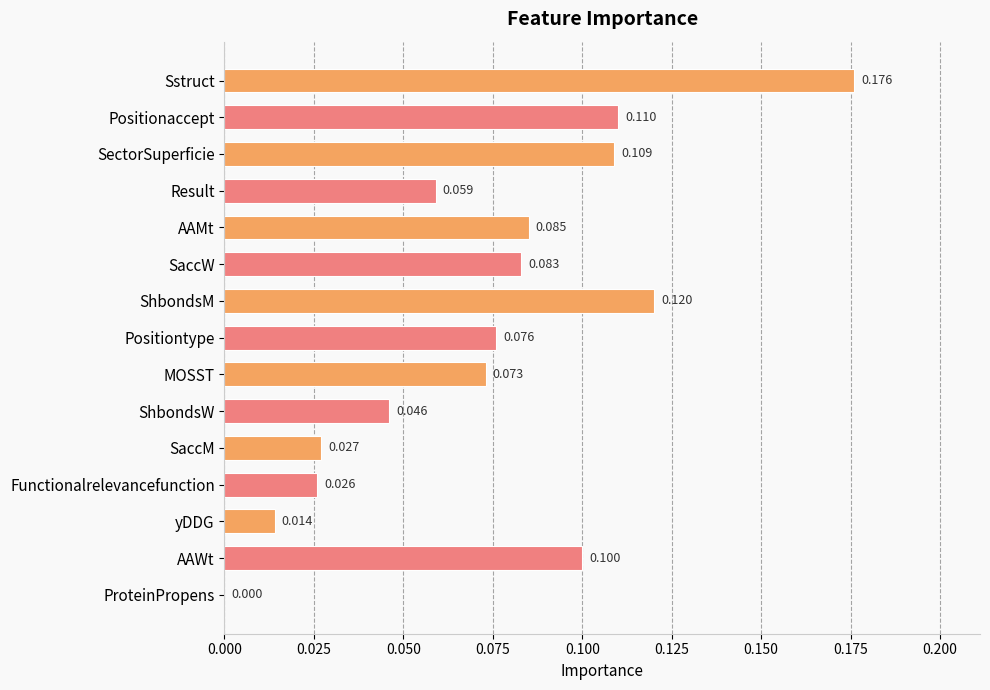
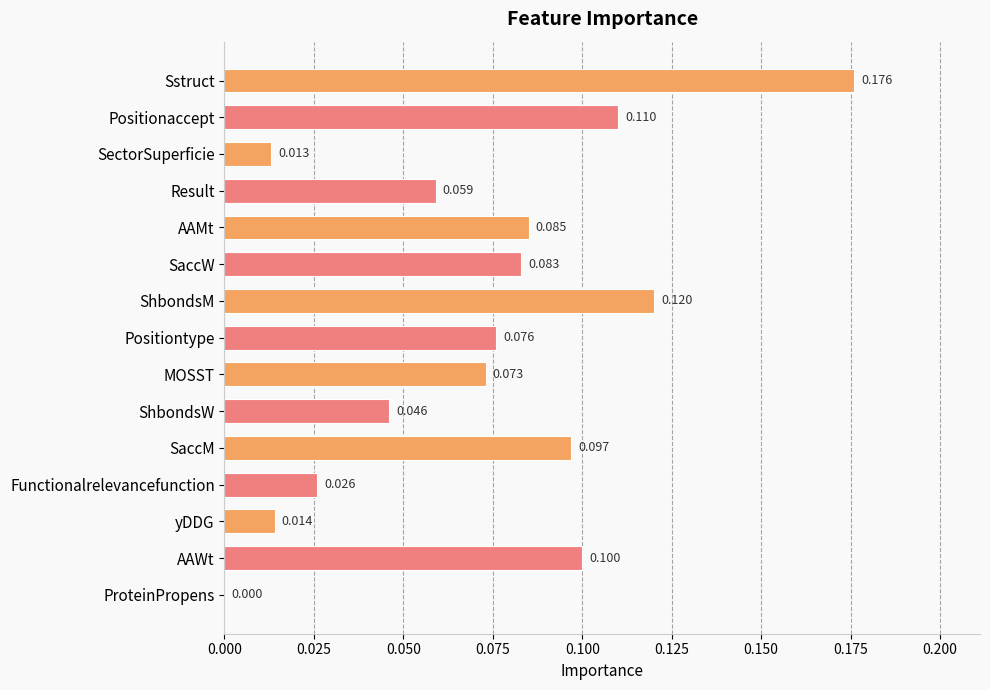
SectorSuperficie: 0.109 -> 0.013
SaccM: 0.027 -> 0.097
